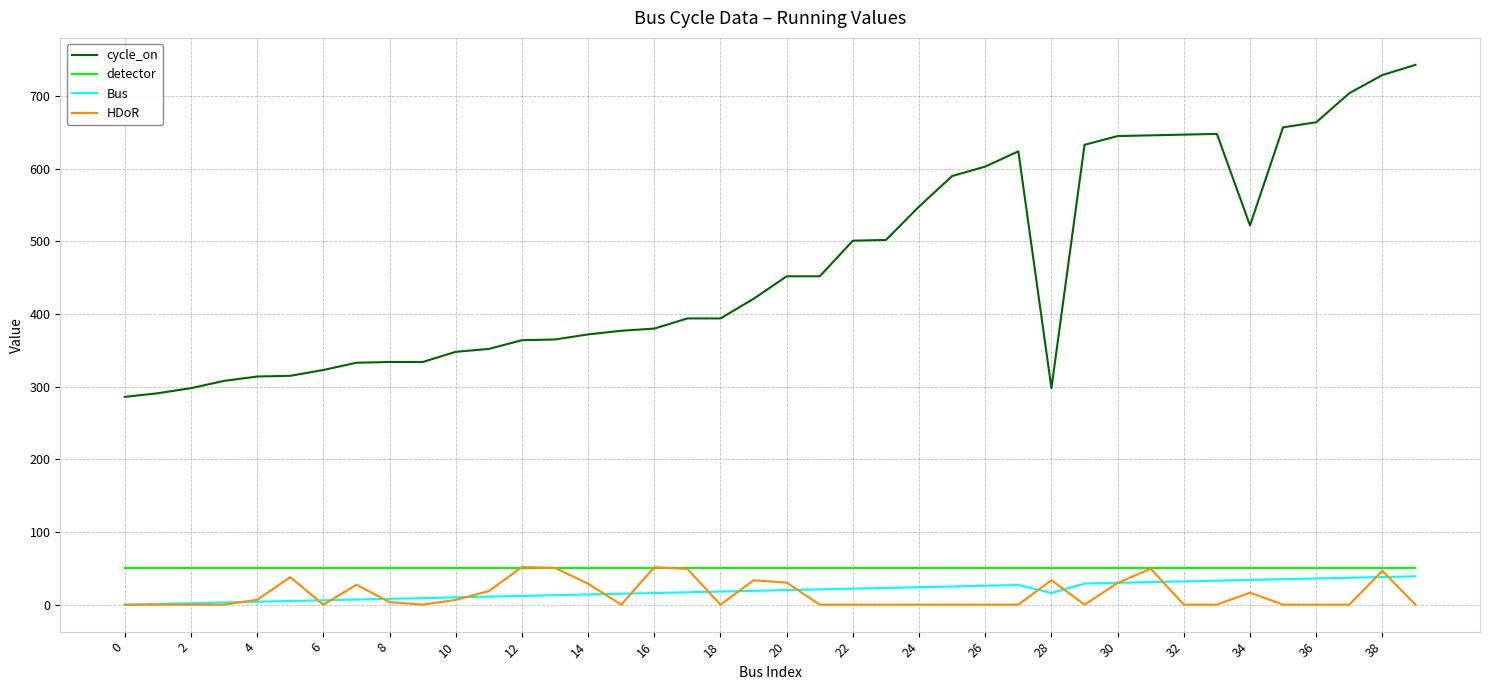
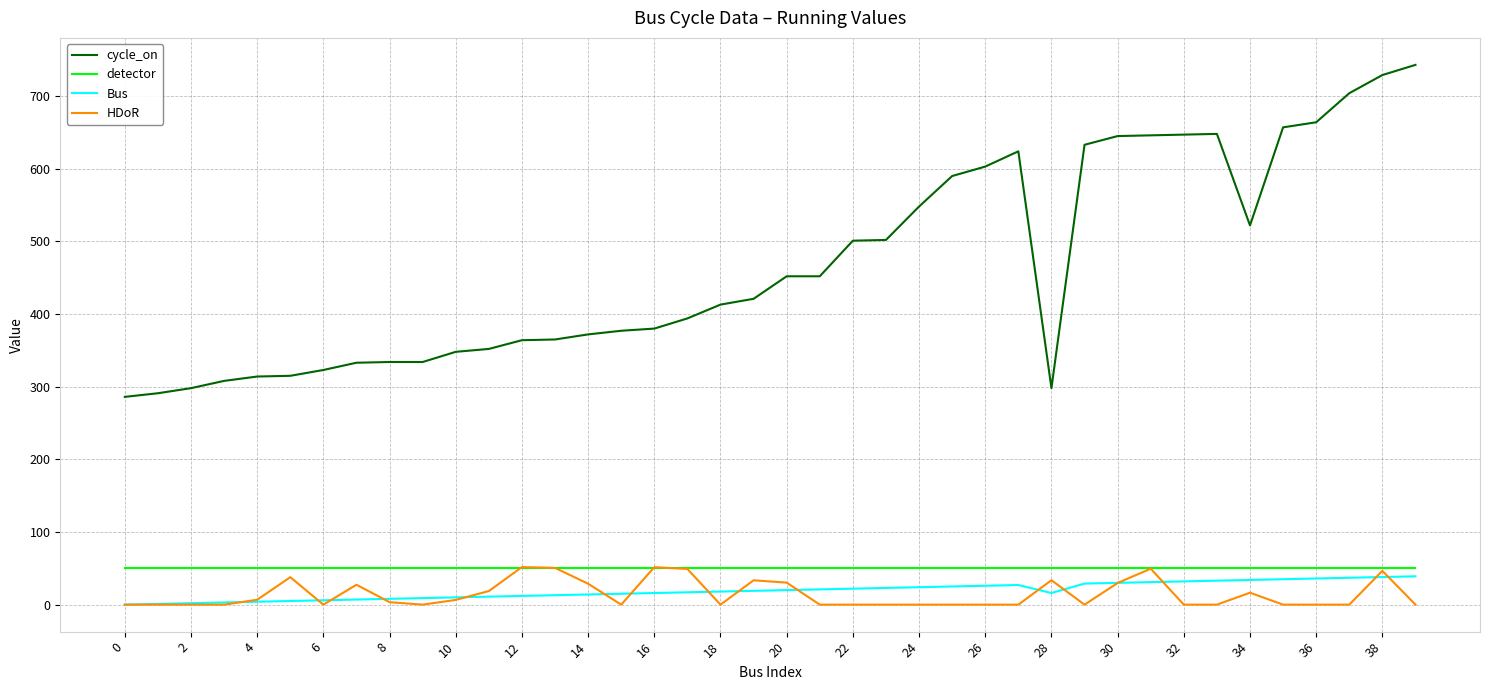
cycle_on, 18: 390 -> 410
